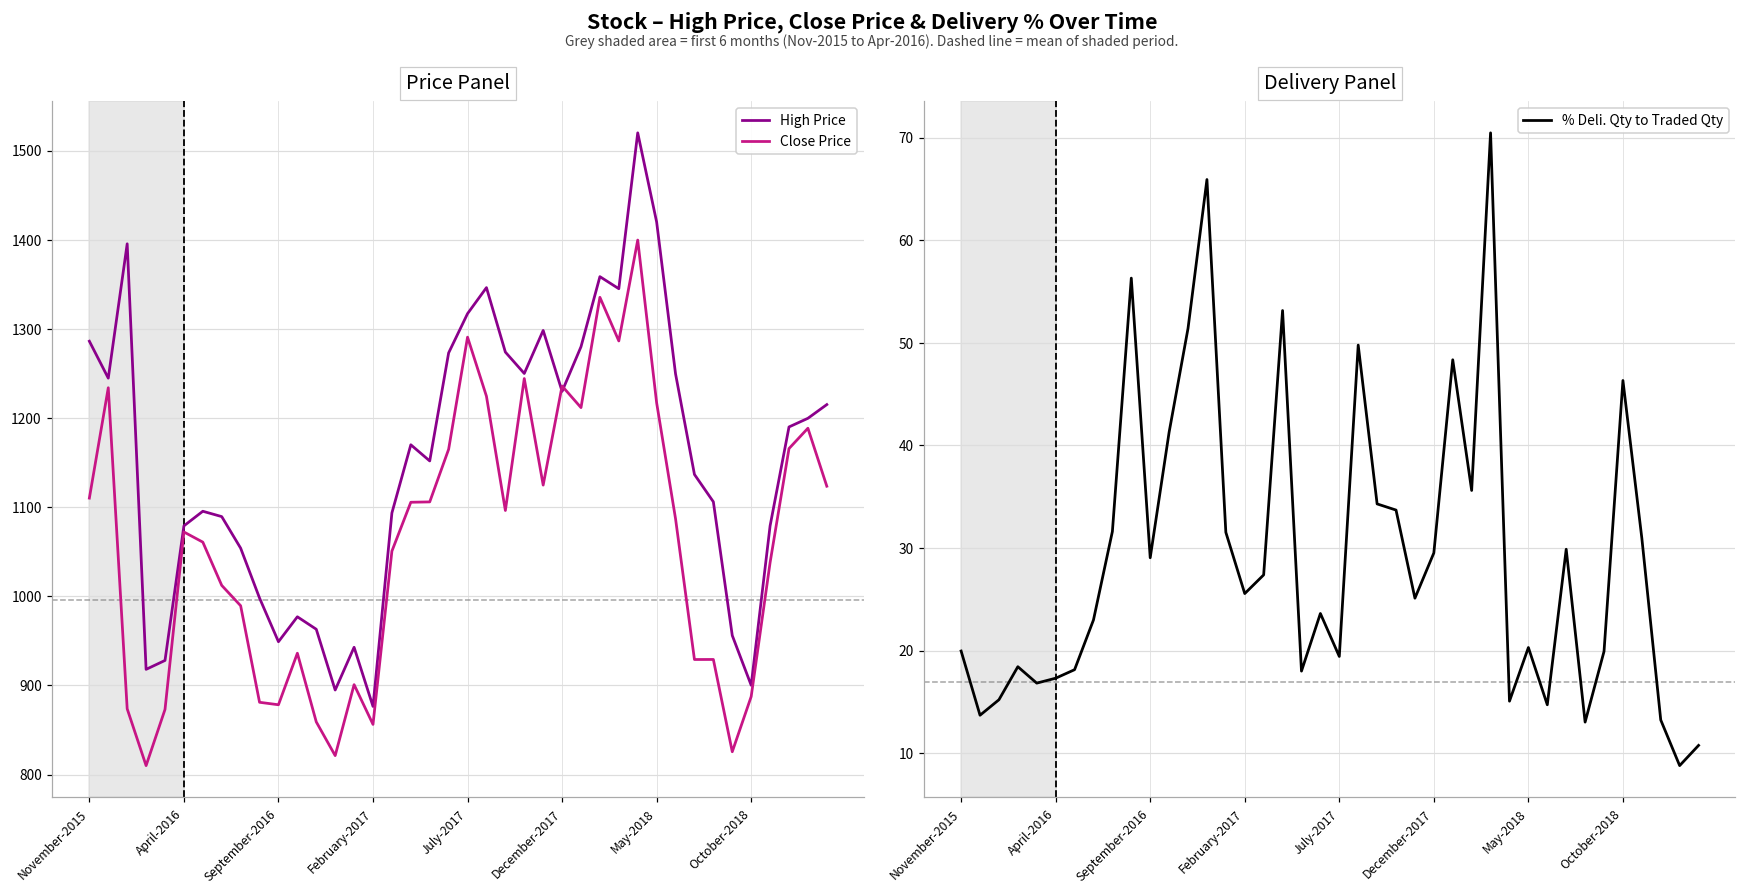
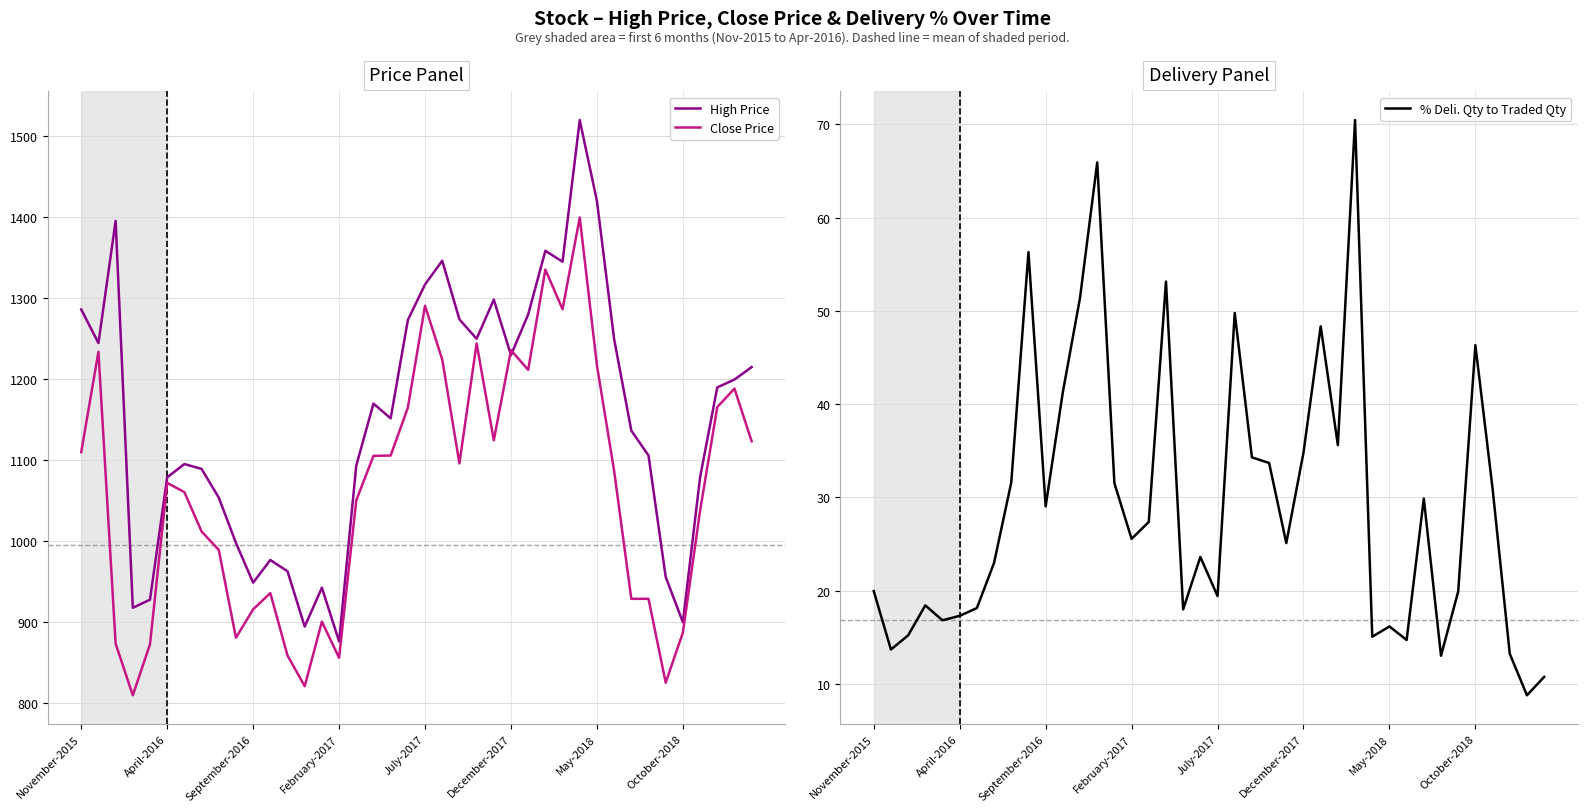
Price Panel, Close Price, September-2016: 880 -> 920
Delivery Panel, December-2017: 30 -> 35
Delivery Panel, May-2018: 20 -> 16
